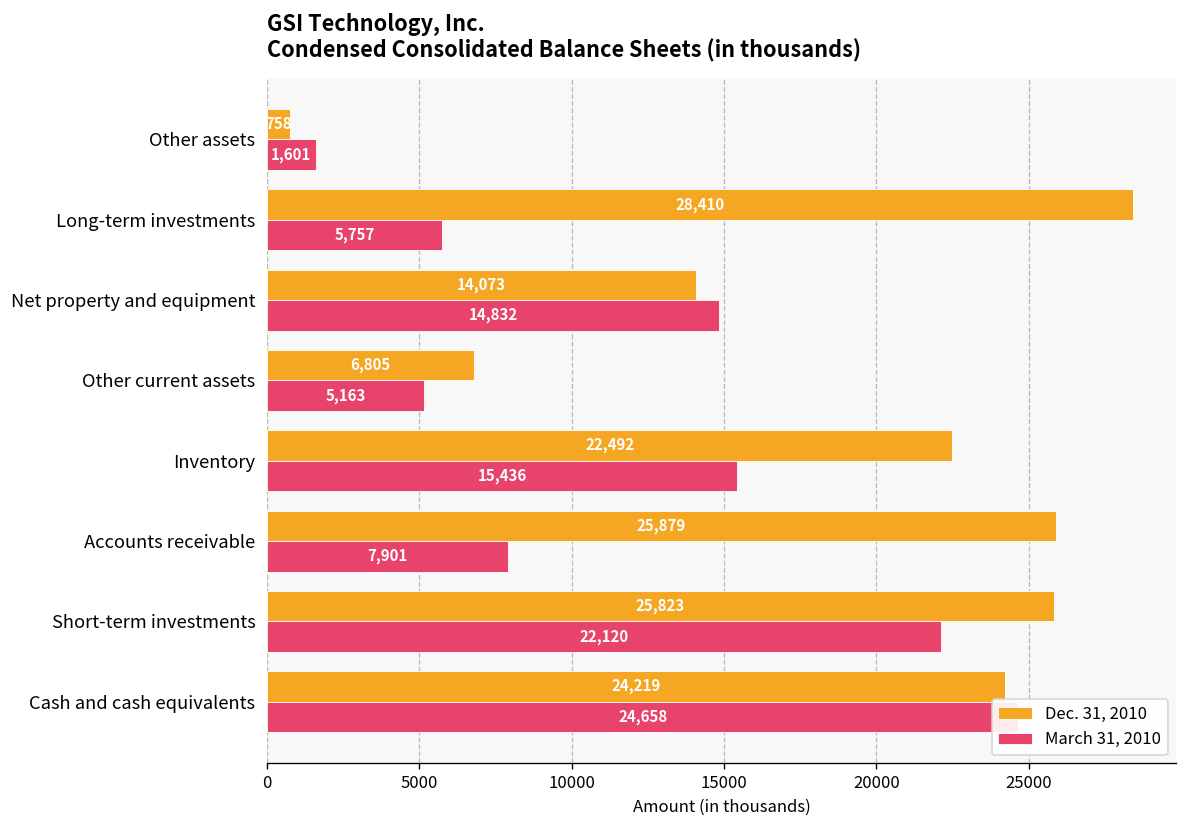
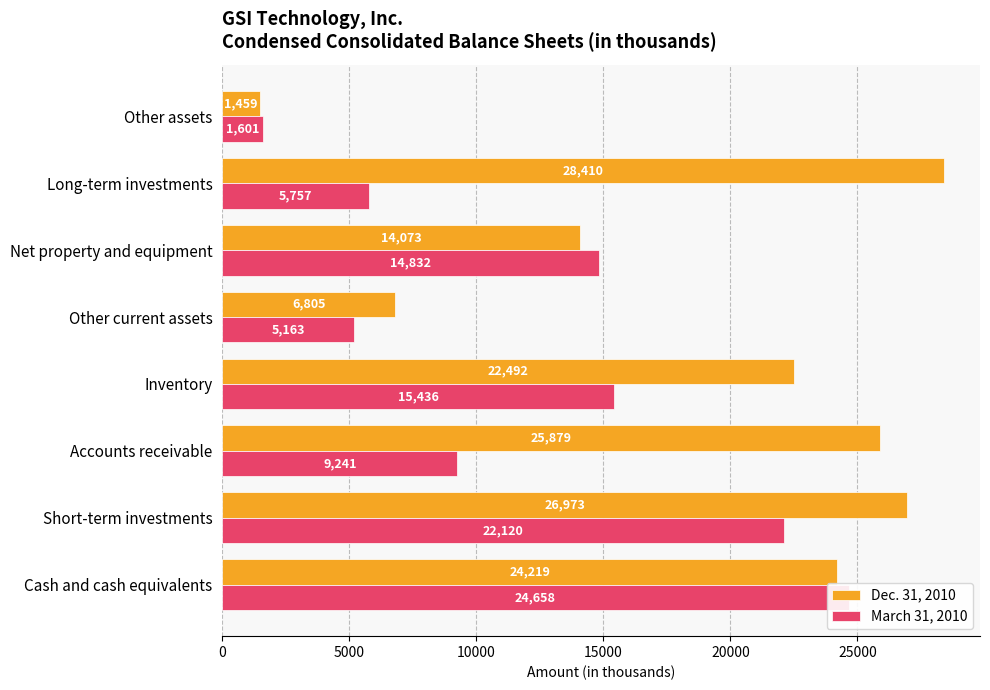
Dec. 31, 2010, Other assets: 758 -> 1,459
March 31, 2010, Accounts receivable: 7,901 -> 9,241
Dec. 31, 2010, Short-term investments: 25,823 -> 26,973
